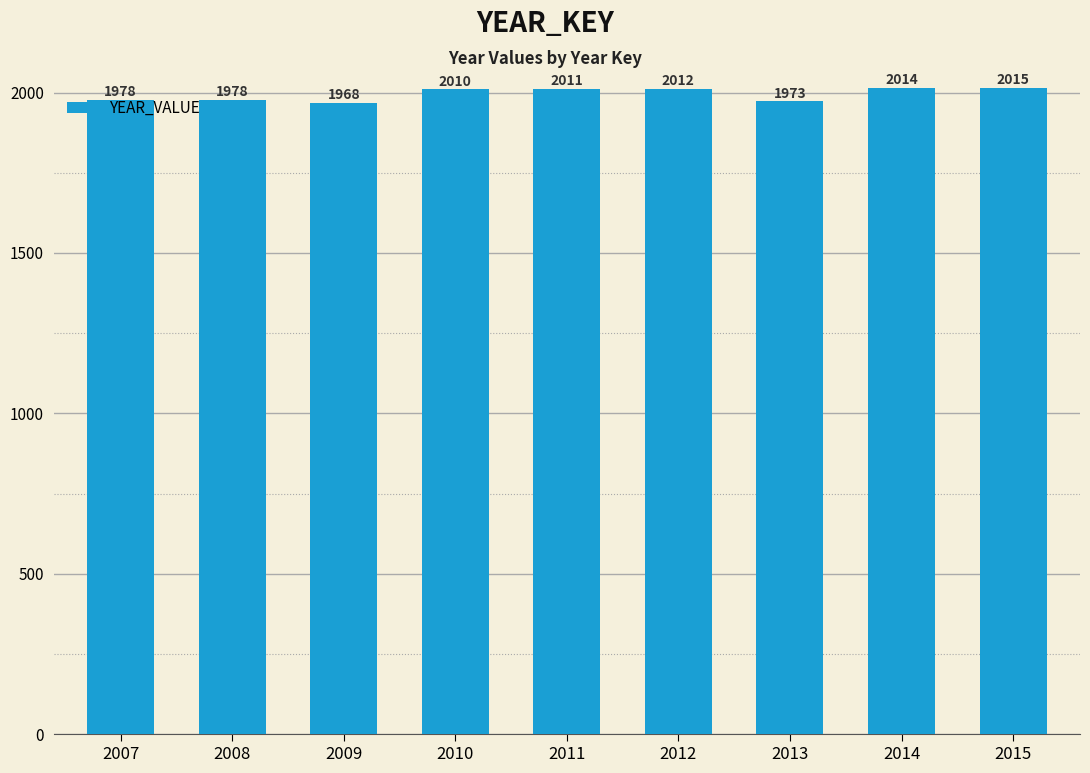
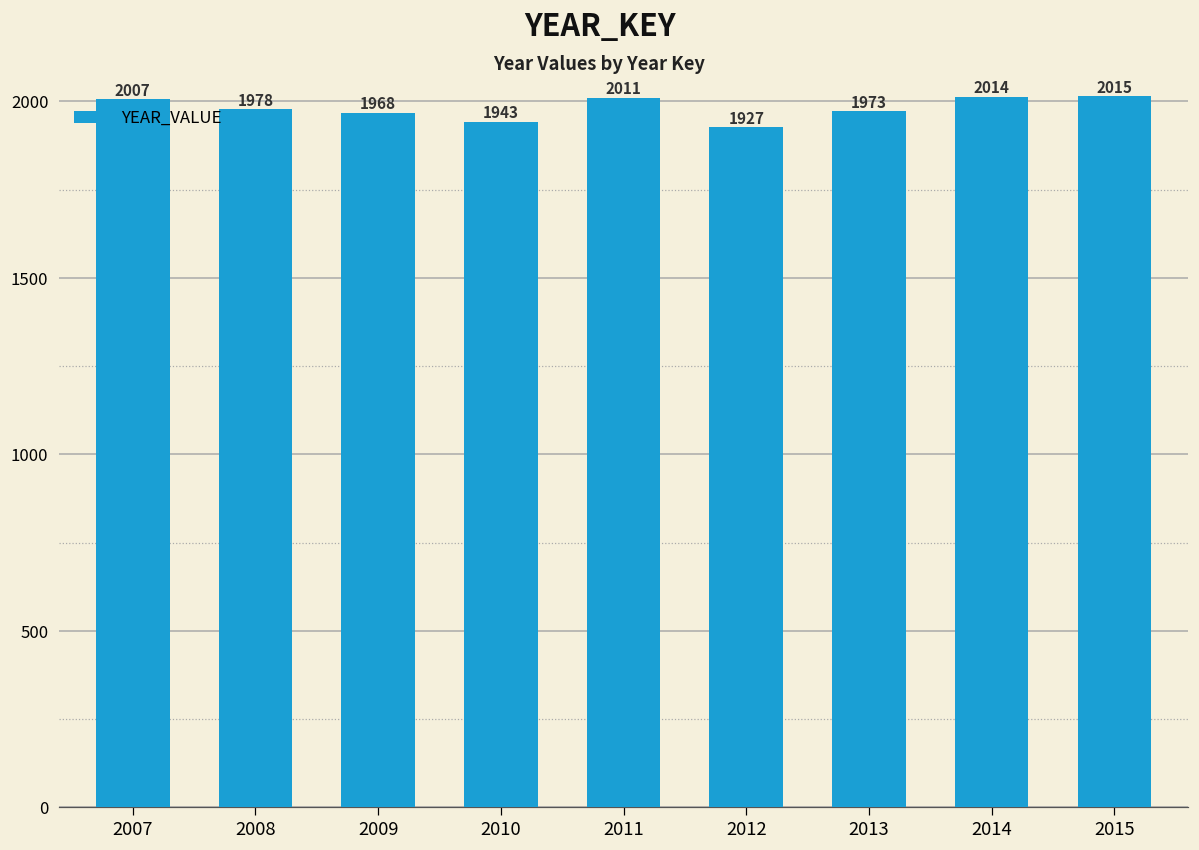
2007: 1978 -> 2007
2010: 2010 -> 1943
2012: 2012 -> 1927
